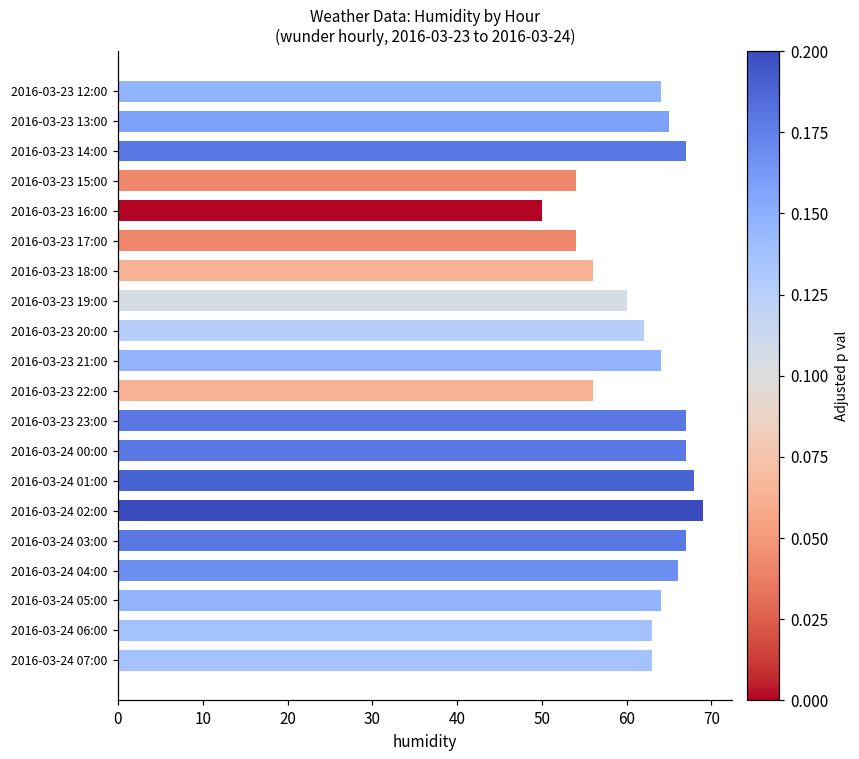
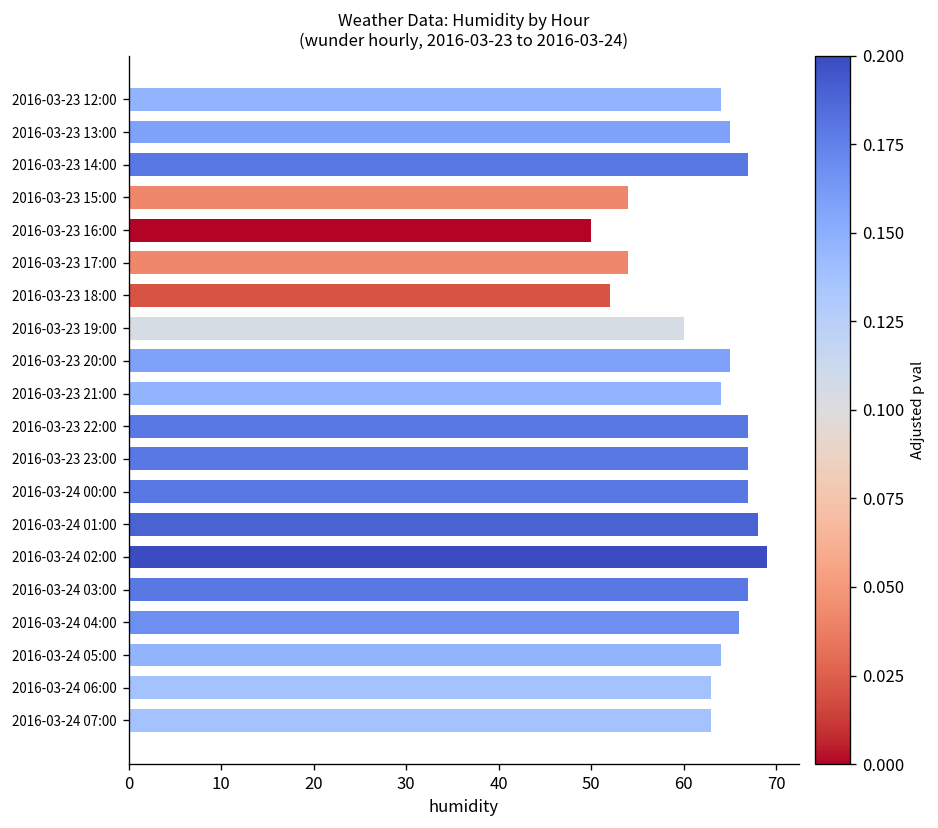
2016-03-23 18:00: 56 -> 52
2016-03-23 20:00: 62 -> 65
2016-03-23 22:00: 56 -> 67
